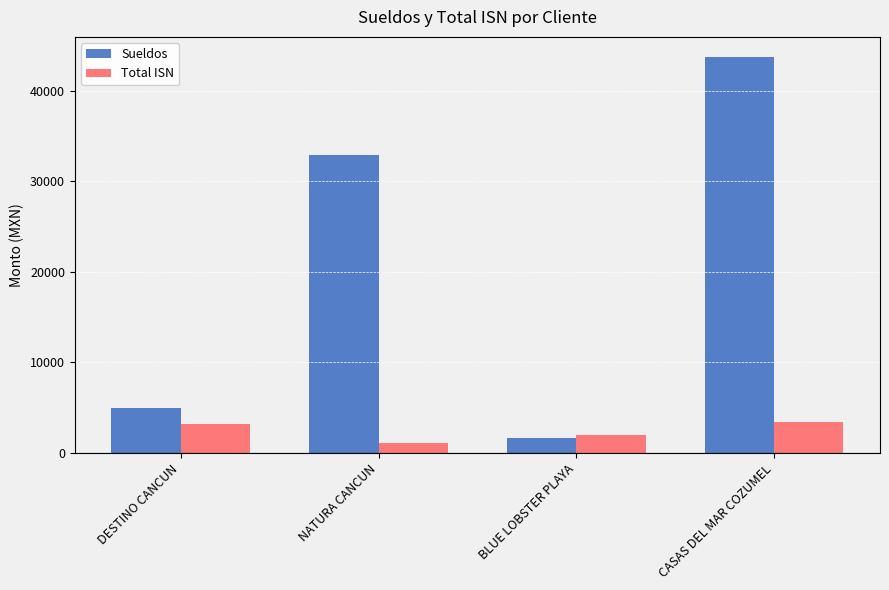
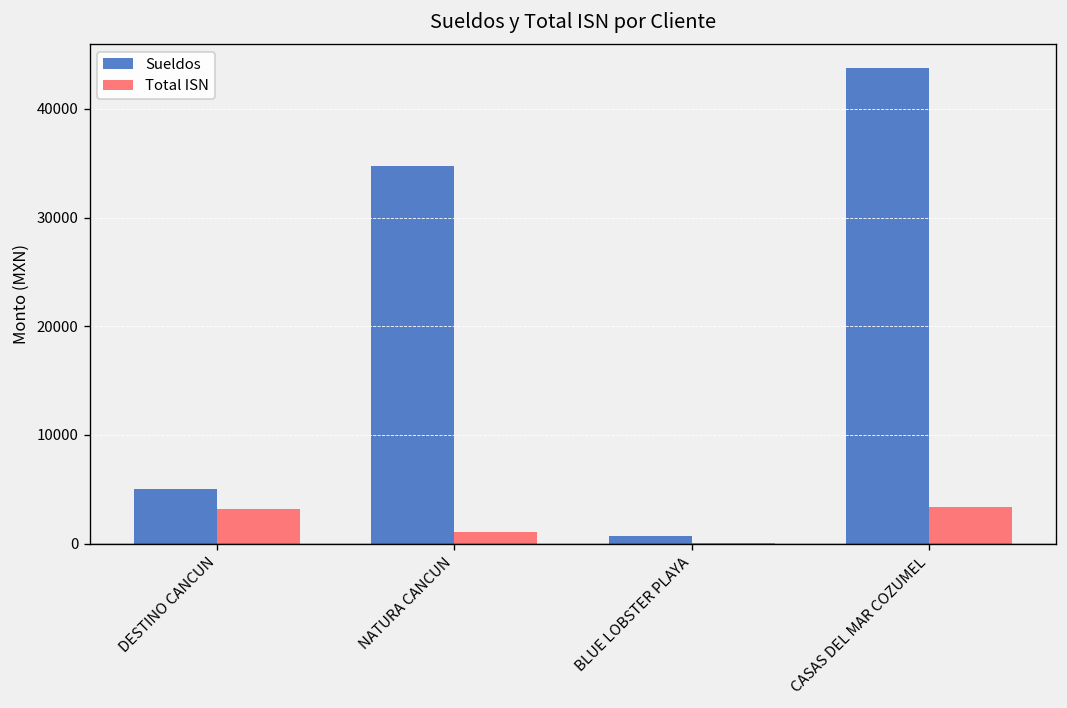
Sueldos, NATURA CANCUN: 33000 -> 35000
Sueldos, BLUE LOBSTER PLAYA: 2000 -> 1000
Total ISN, BLUE LOBSTER PLAYA: 2000 -> 0
